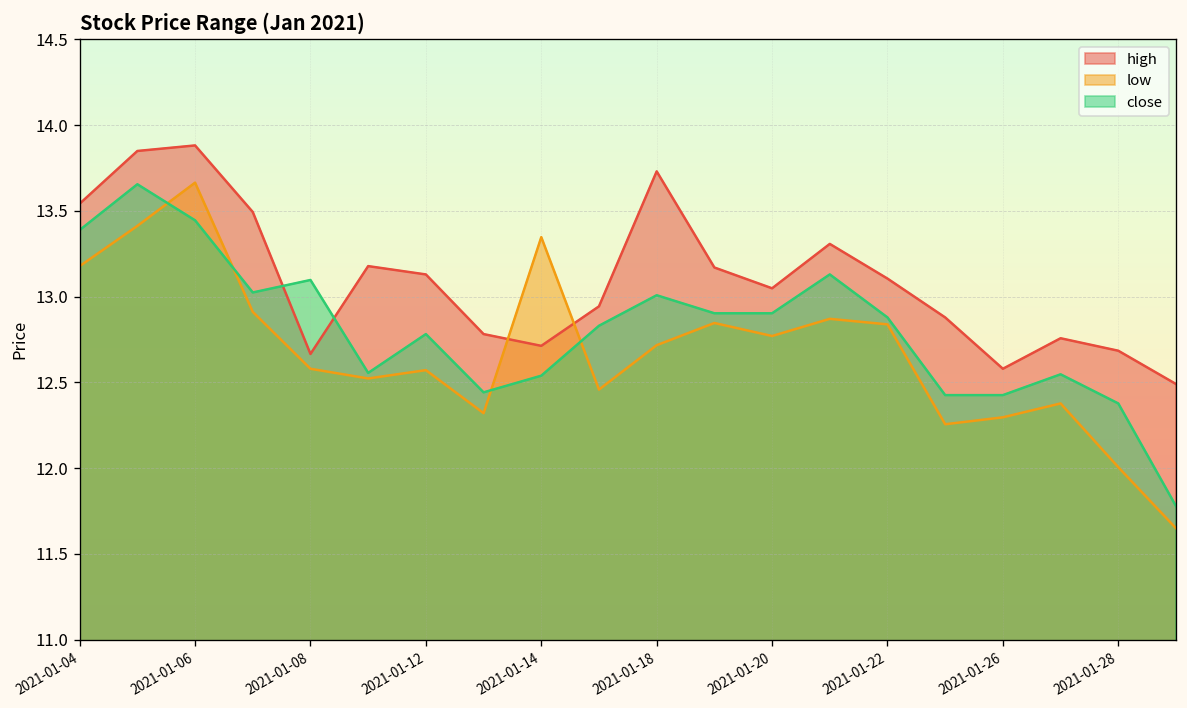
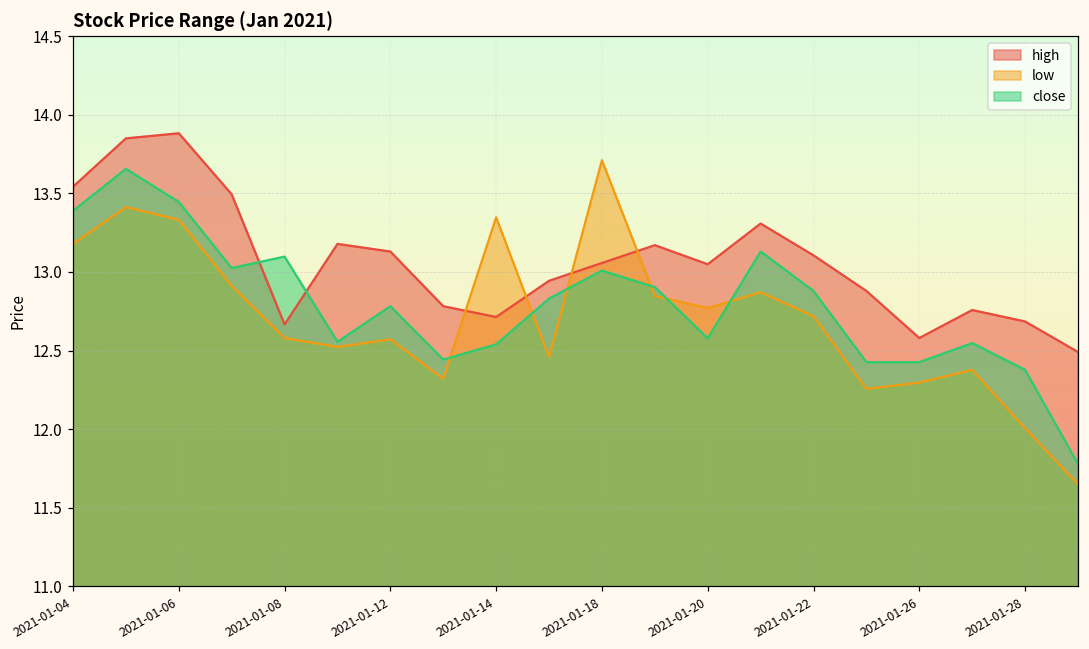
low, 2021-01-06: 13.66 -> 13.33
high, 2021-01-18: 13.73 -> 13.06
low, 2021-01-18: 12.72 -> 13.71
close, 2021-01-20: 12.90 -> 12.58
low, 2021-01-22: 12.84 -> 12.72
